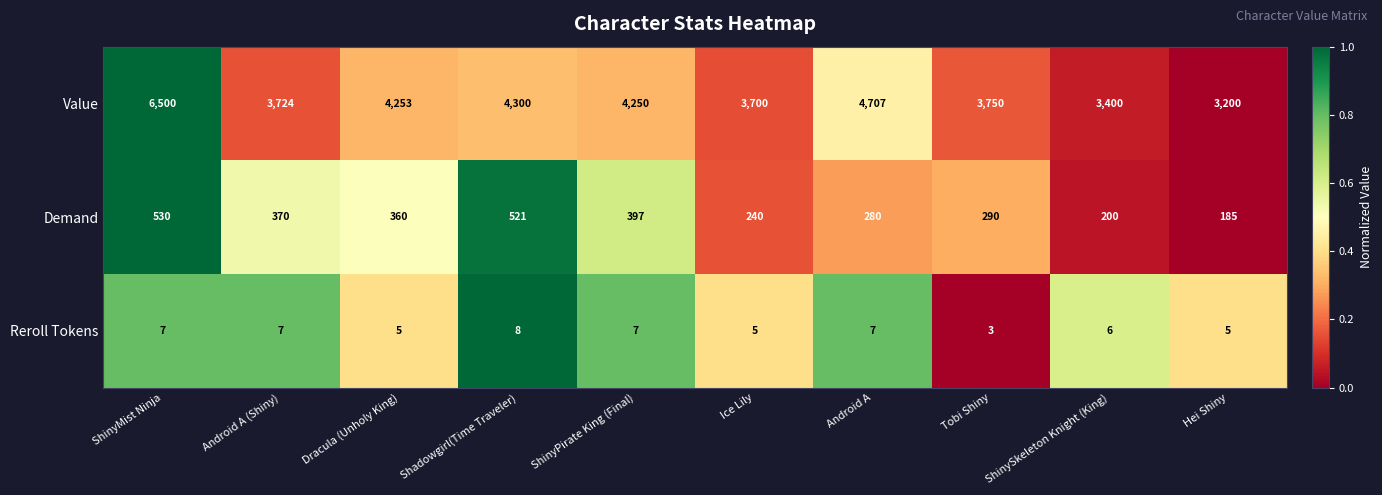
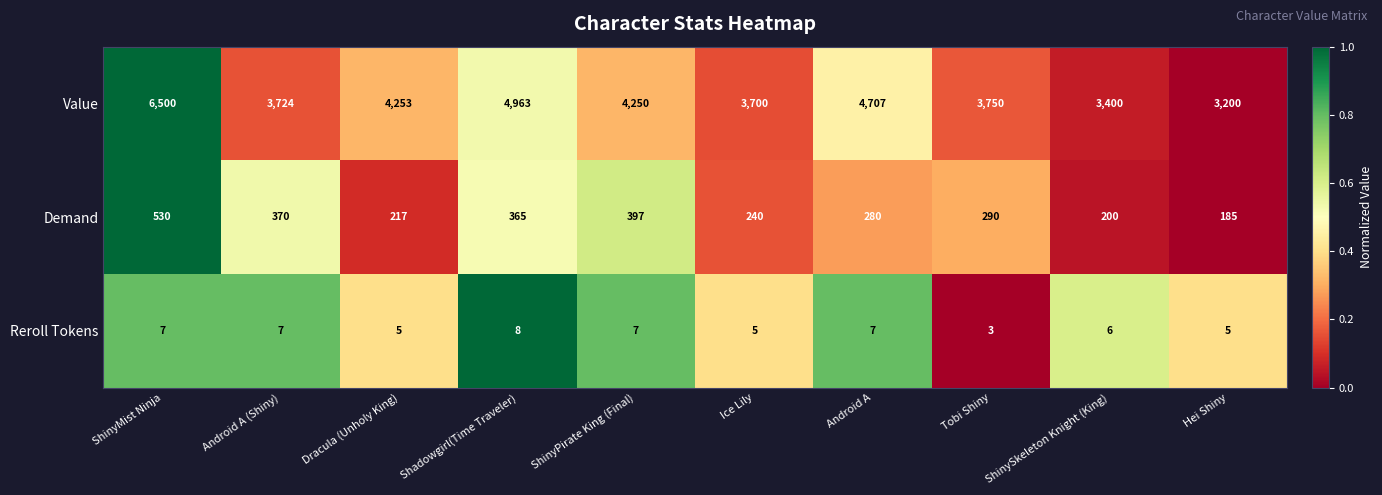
Value, Shadowgirl(Time Traveler): 4,300 -> 4,963
Demand, Dracula (Unholy King): 360 -> 217
Demand, Shadowgirl(Time Traveler): 521 -> 365
